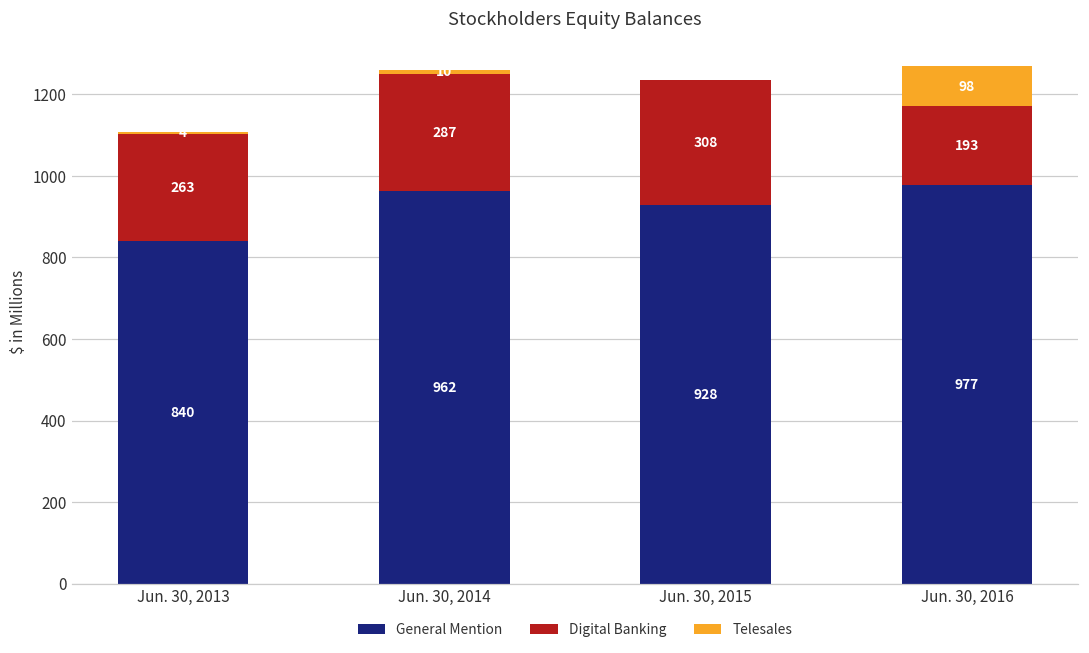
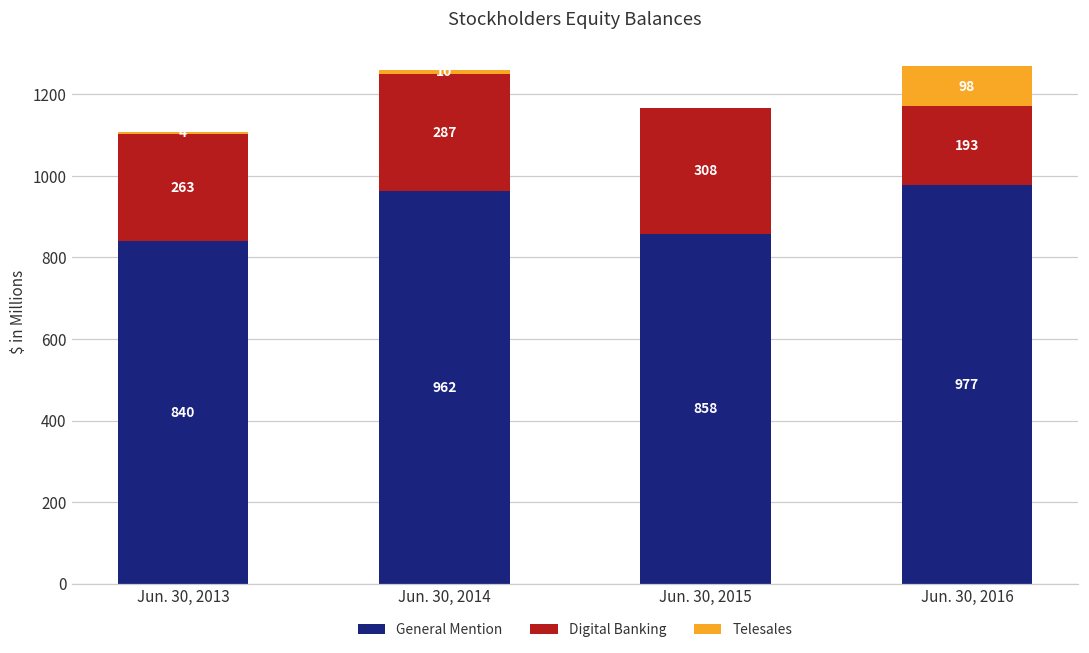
General Mention, Jun. 30, 2015: 928 -> 858
